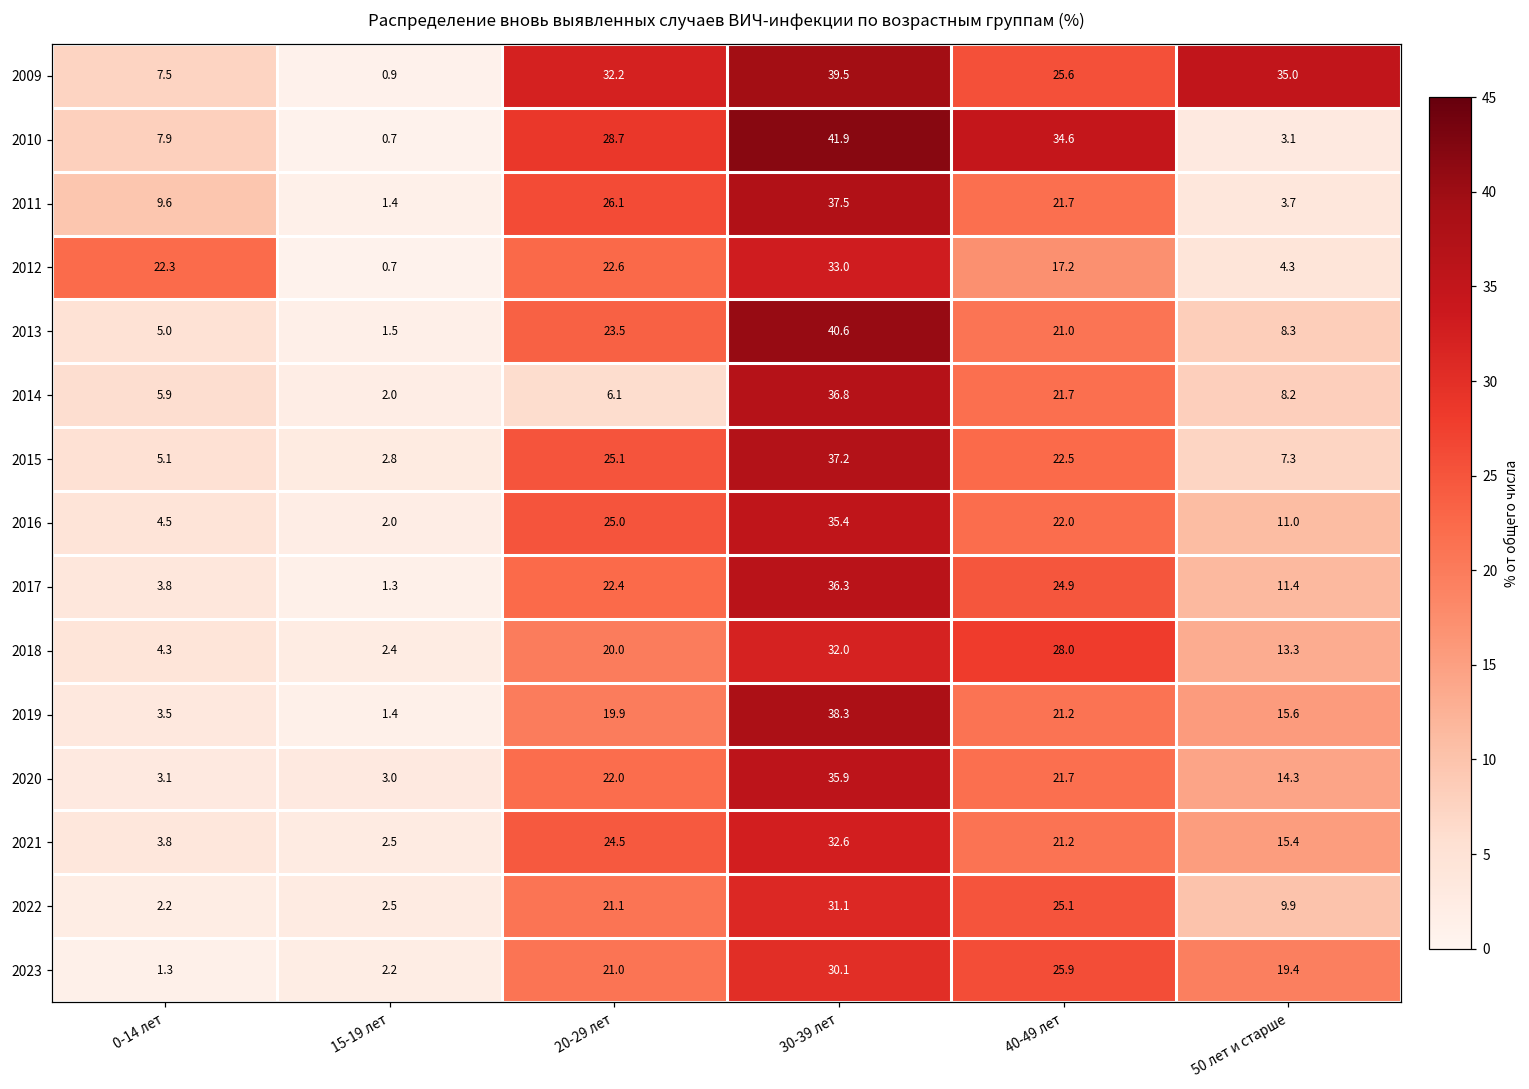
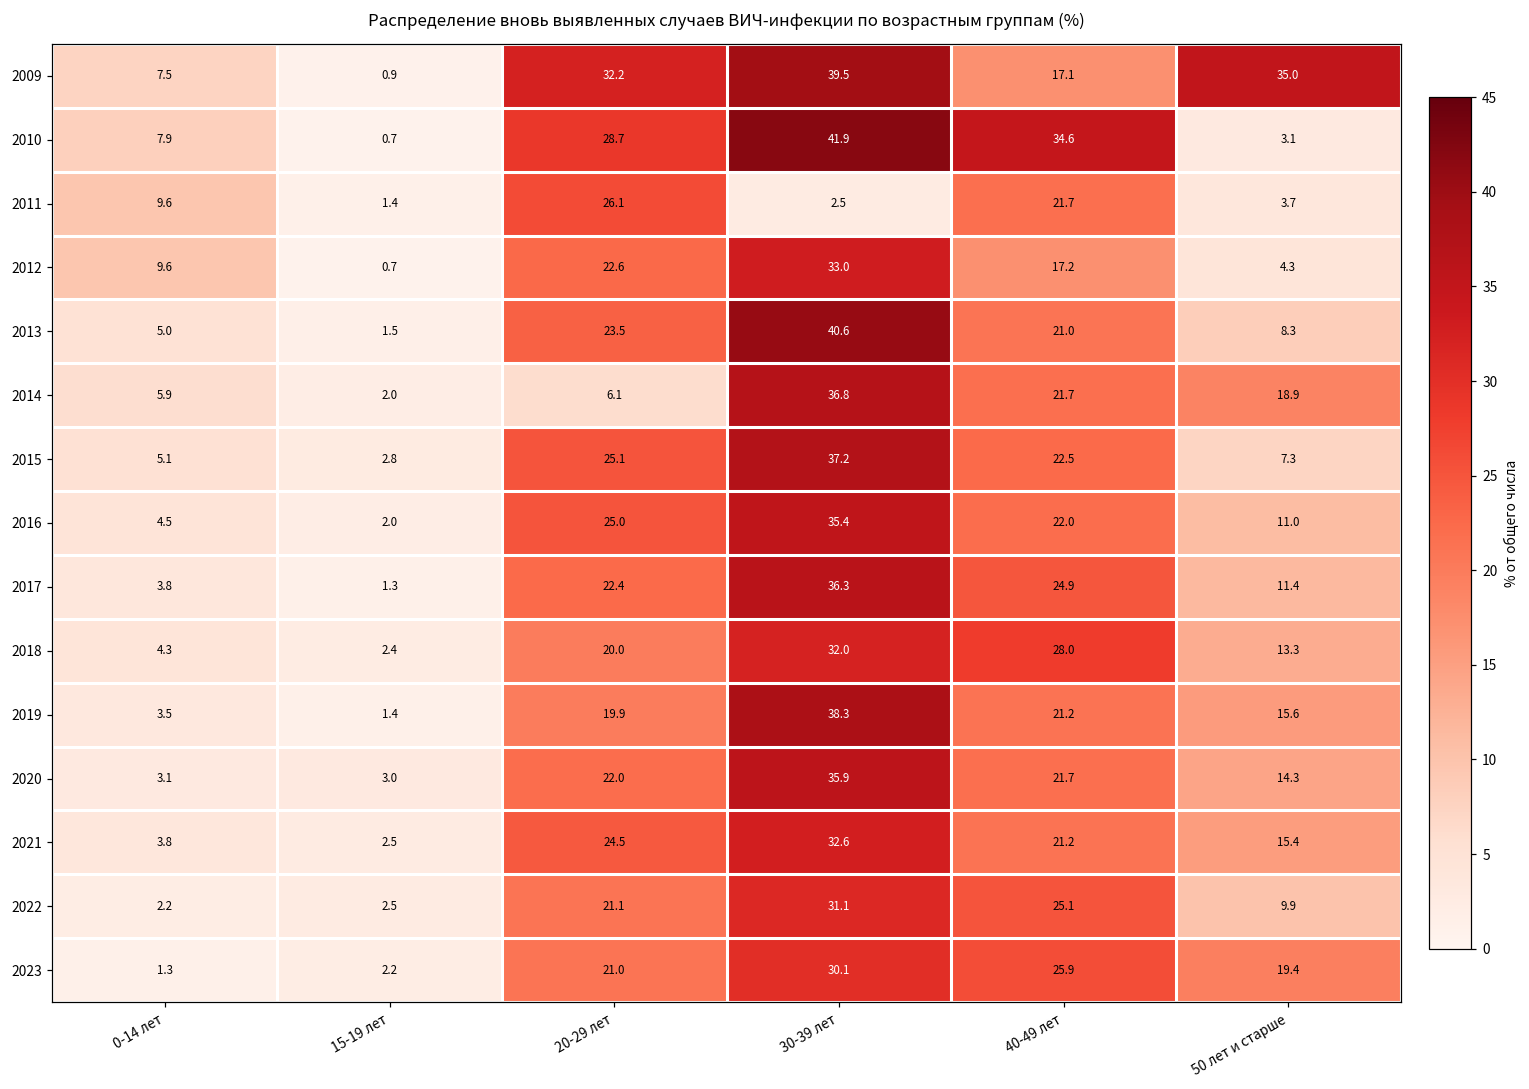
2009, 40-49 лет: 25.6 -> 17.1
2011, 30-39 лет: 37.5 -> 2.5
2012, 0-14 лет: 22.3 -> 9.6
2014, 50 лет и старше: 8.2 -> 18.9
